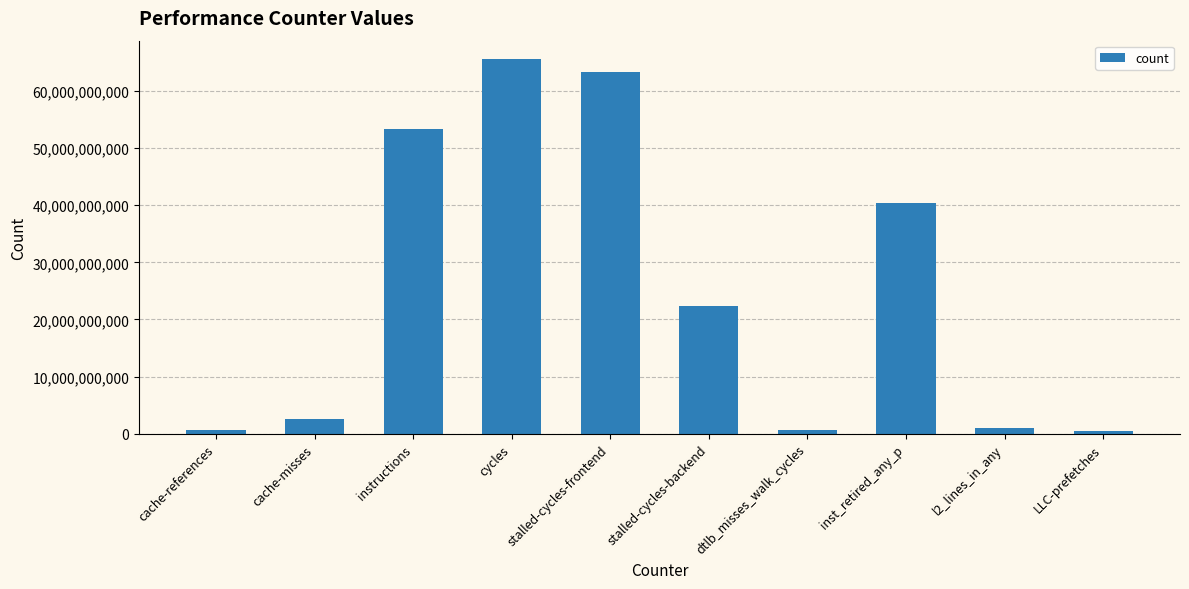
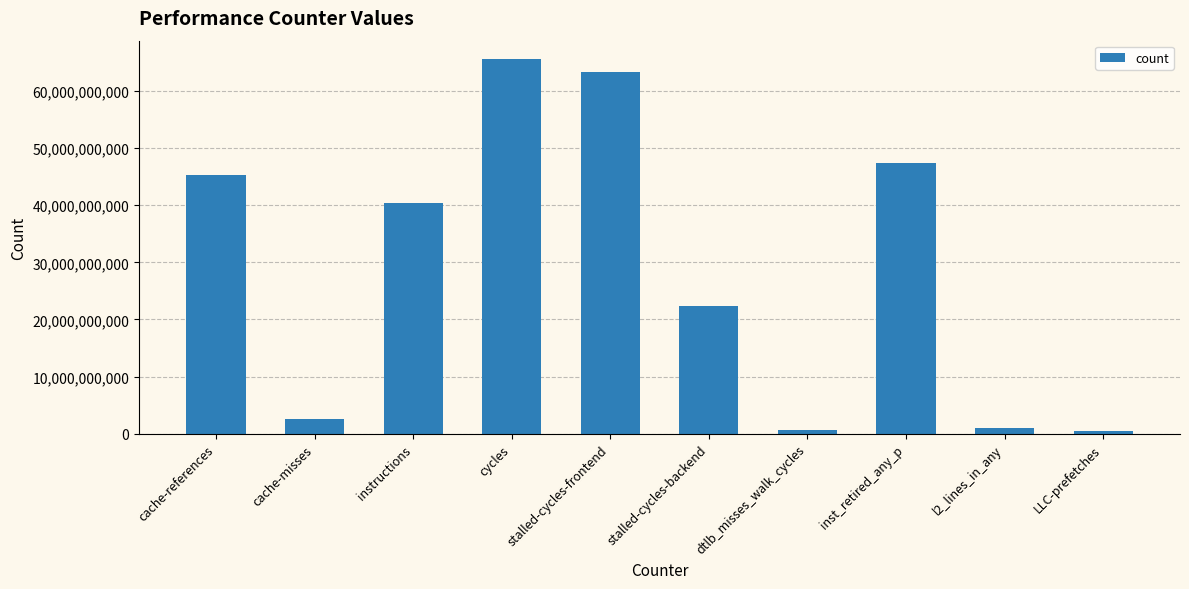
cache-references: 1,000,000,000 -> 45,000,000,000
instructions: 53,000,000,000 -> 40,000,000,000
inst_retired_any_p: 40,000,000,000 -> 47,000,000,000
